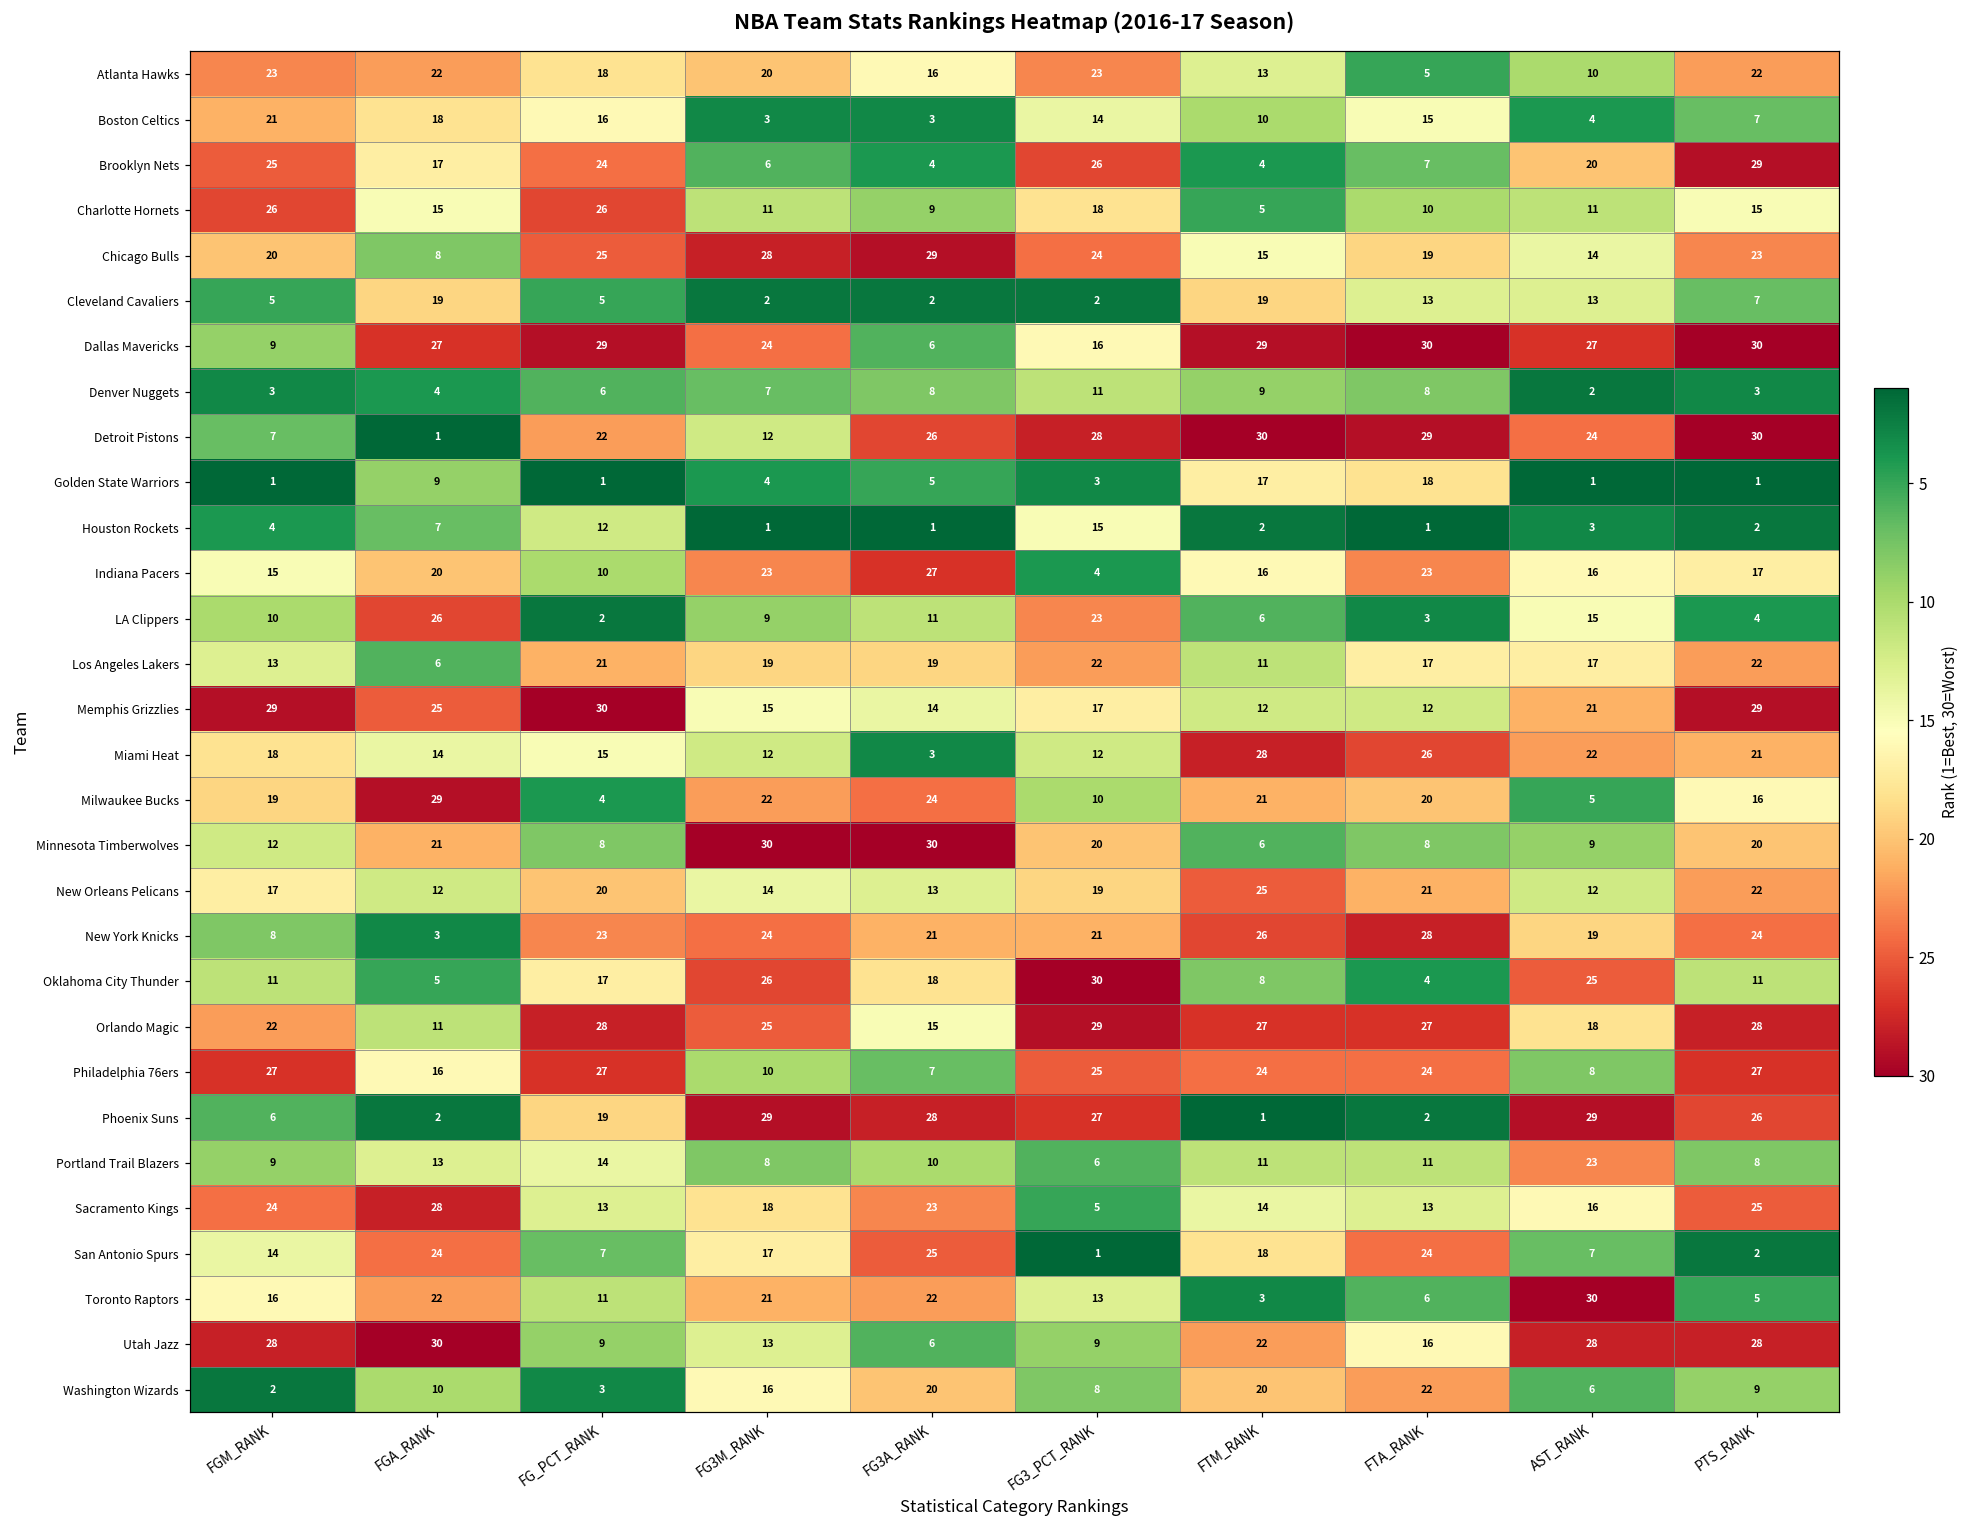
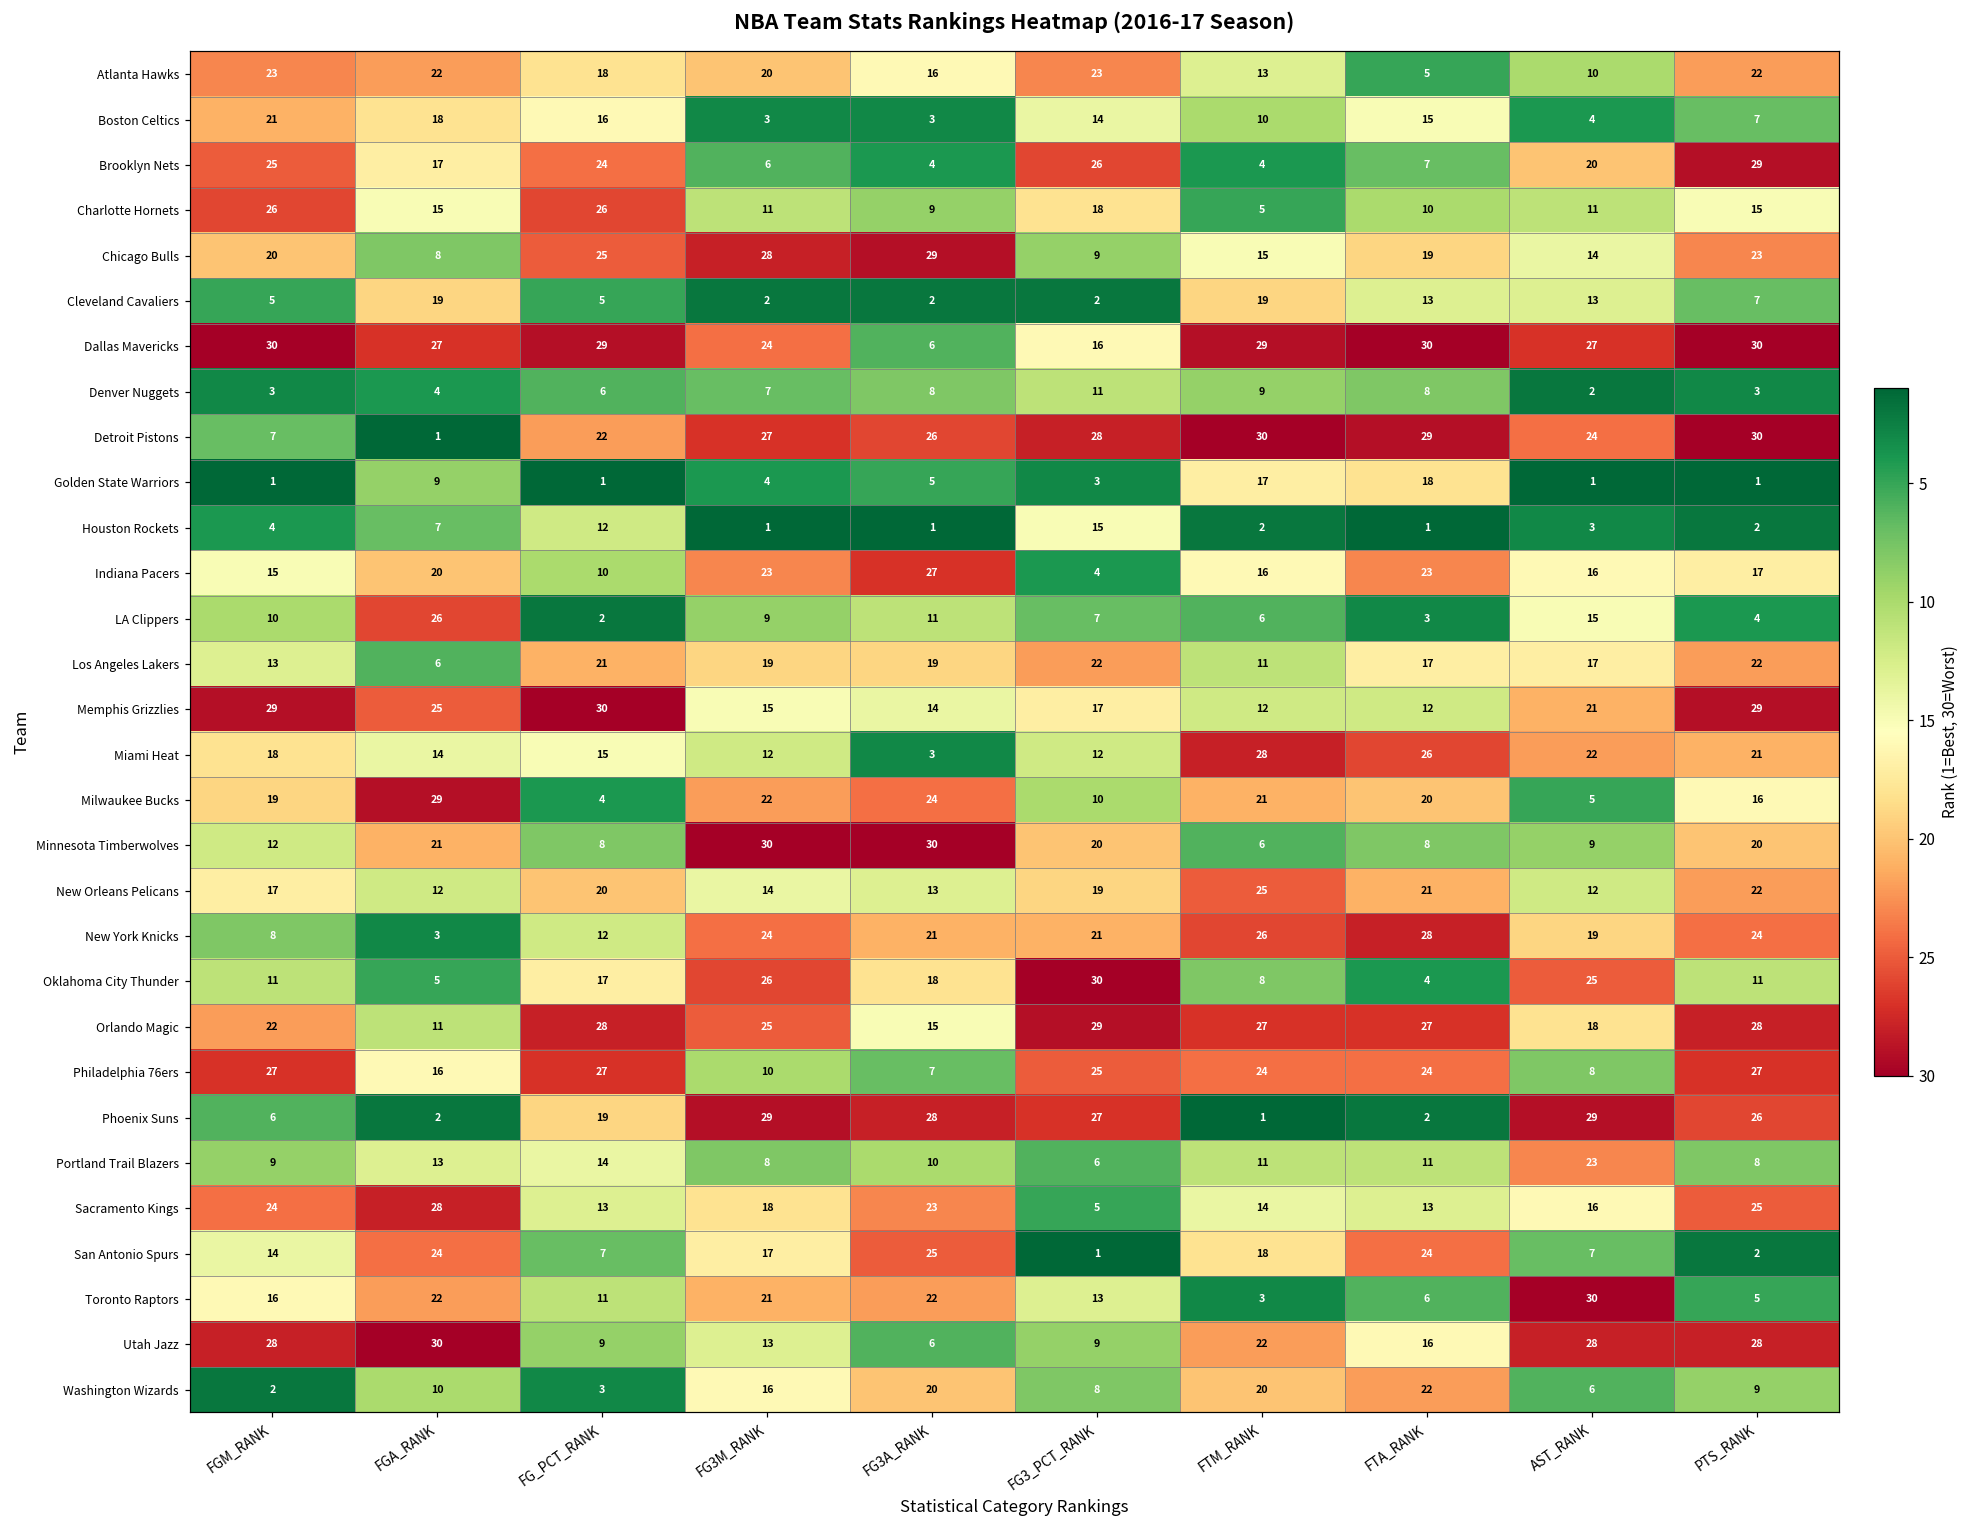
Chicago Bulls, FG3_PCT_RANK: 24 -> 9
Dallas Mavericks, FGM_RANK: 9 -> 30
Detroit Pistons, FG3M_RANK: 12 -> 27
LA Clippers, FG3_PCT_RANK: 23 -> 7
New York Knicks, FG_PCT_RANK: 23 -> 12
